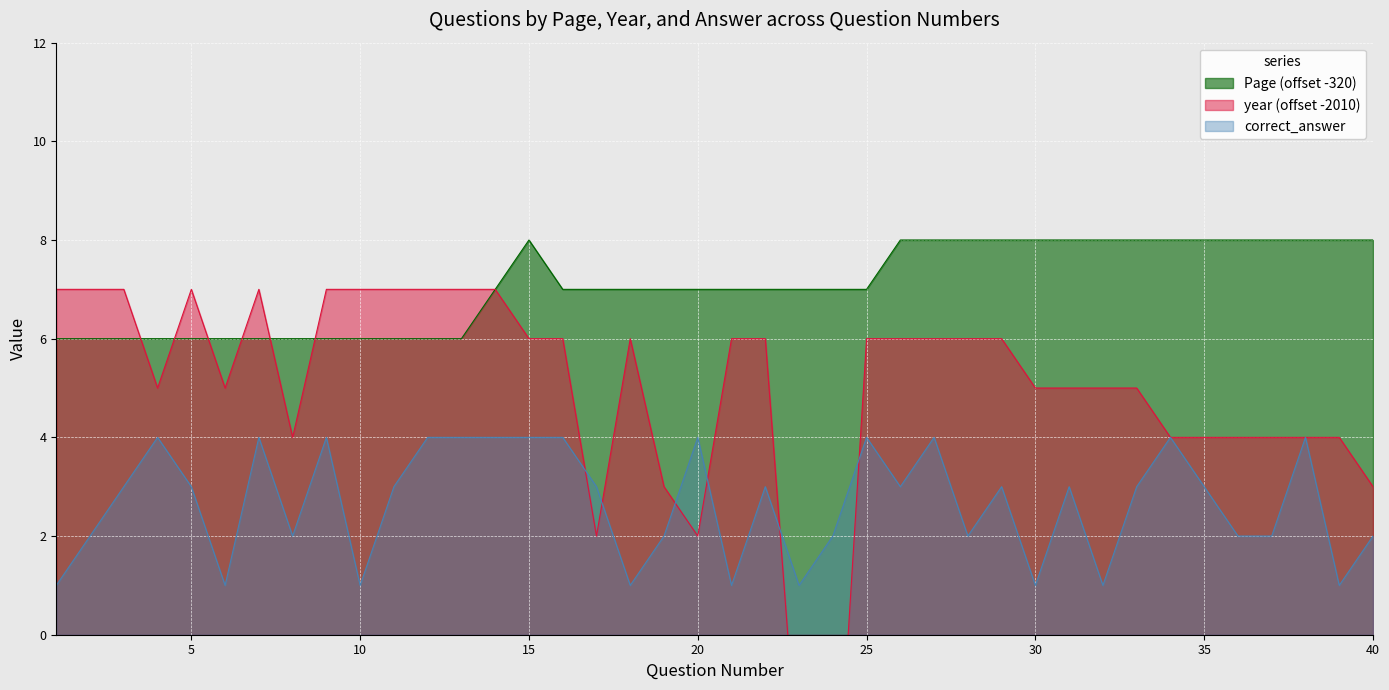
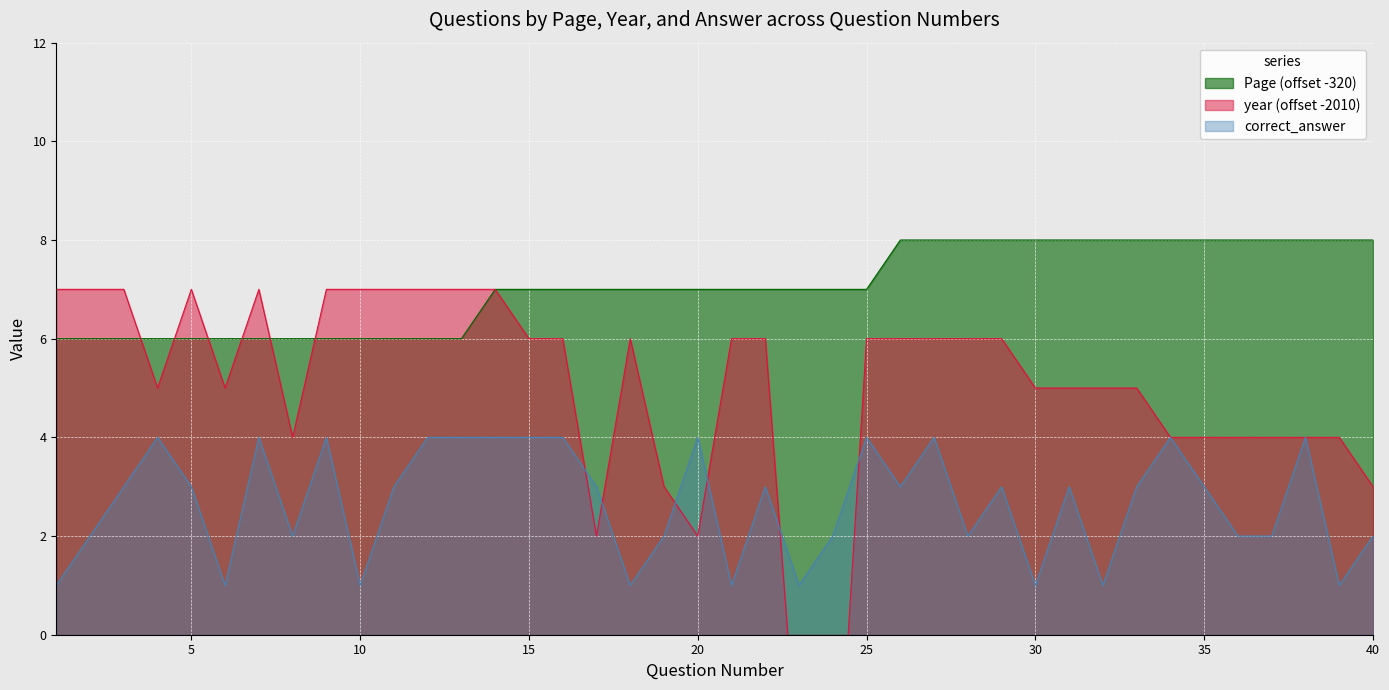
Page (offset -320), 15: 8.0 -> 7.0
